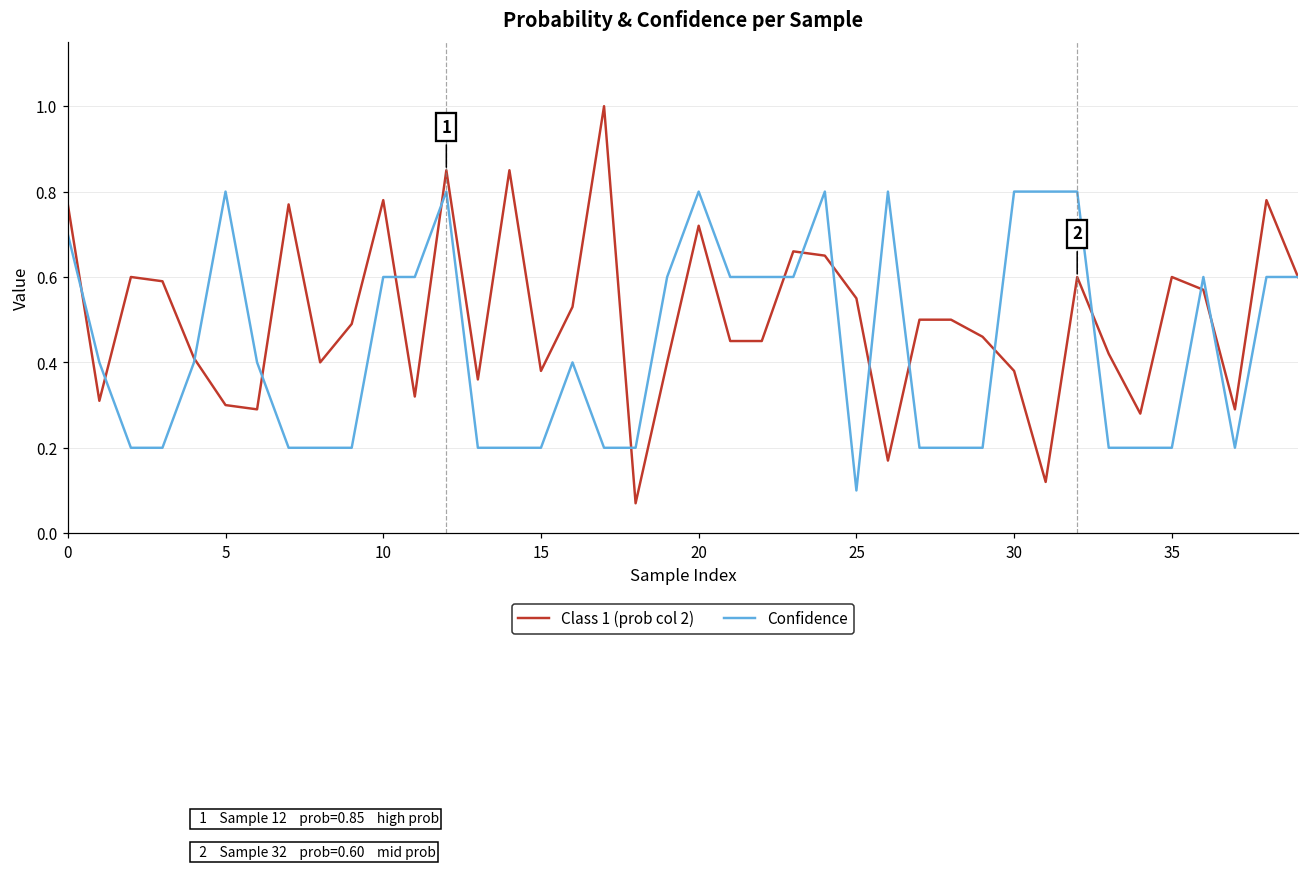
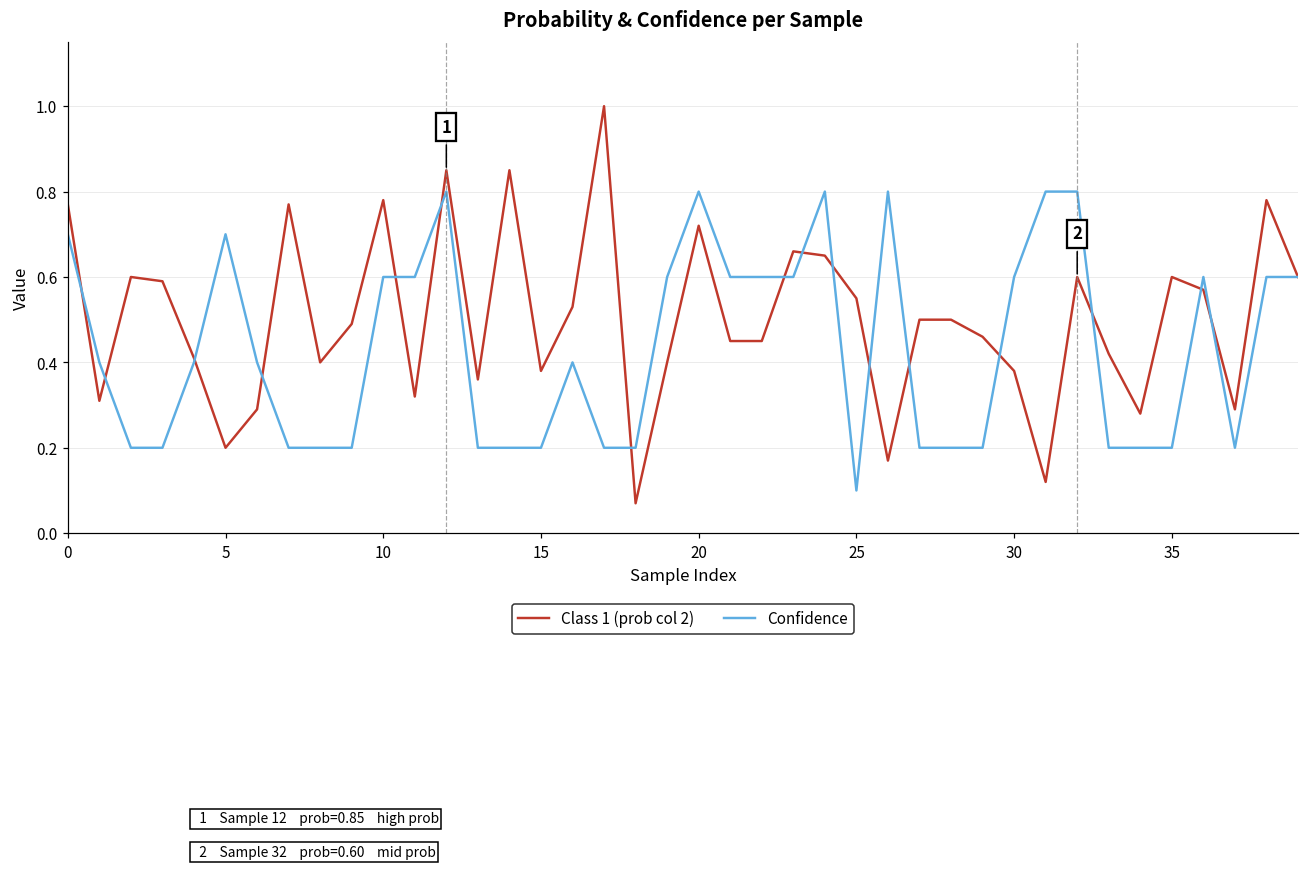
Class 1 (prob col 2), 5: 0.3 -> 0.2
Confidence, 5: 0.8 -> 0.7
Confidence, 30: 0.8 -> 0.6
